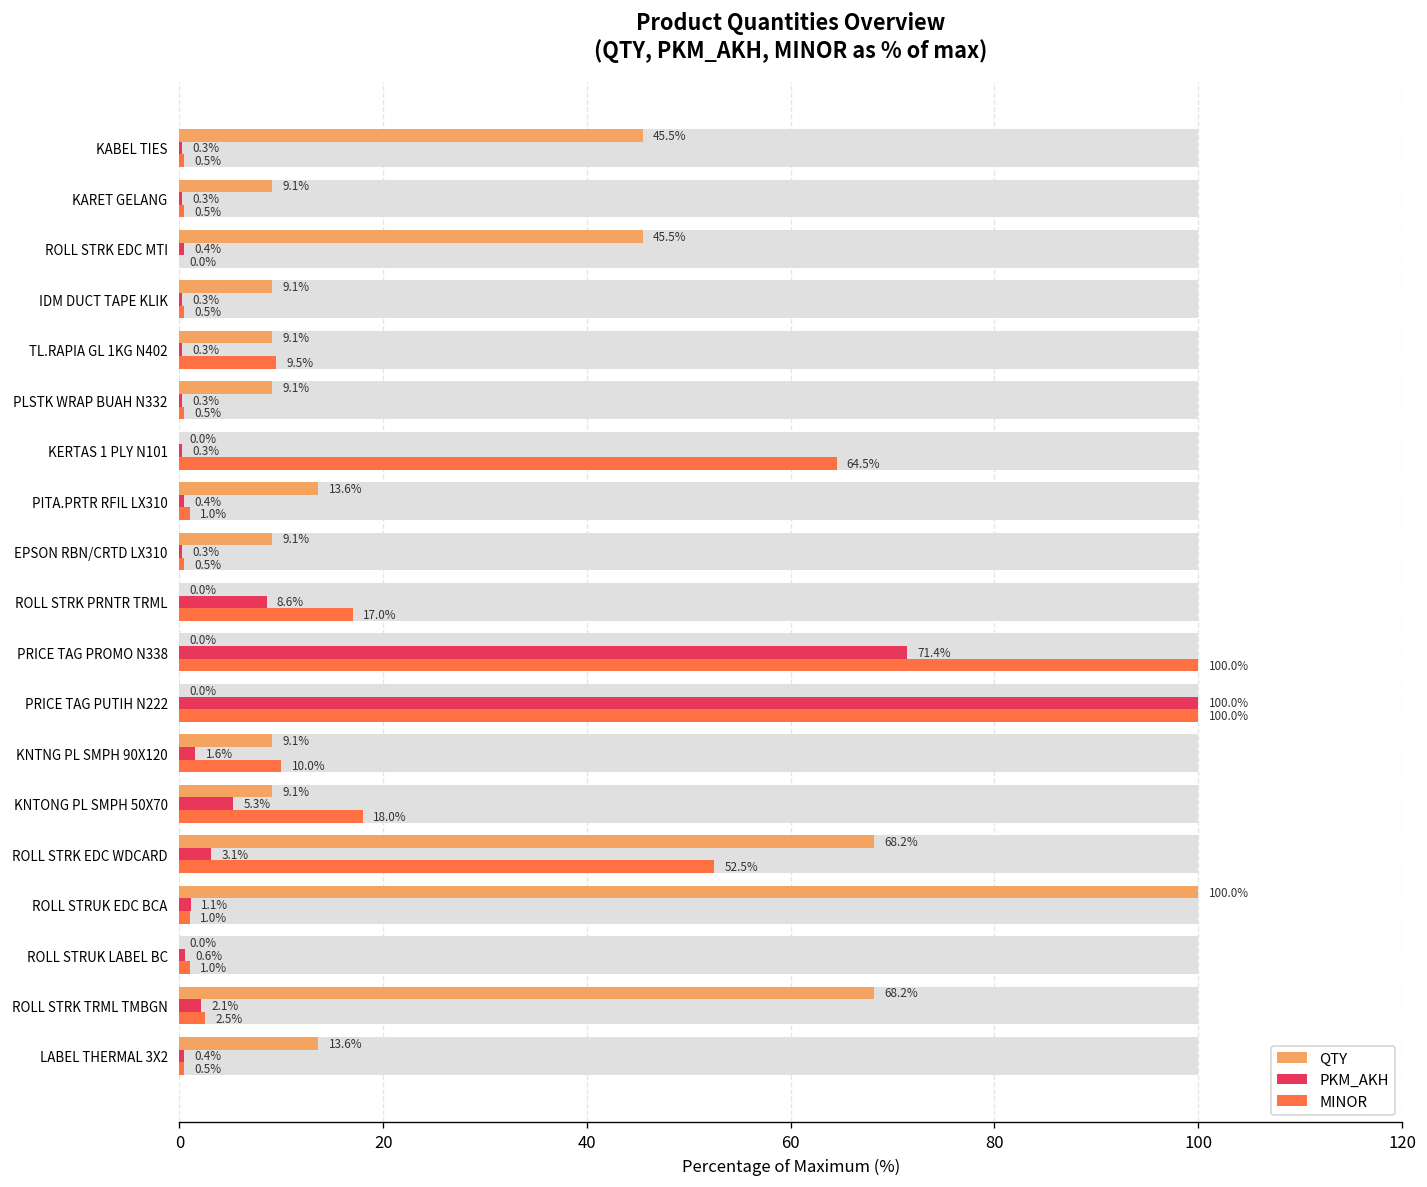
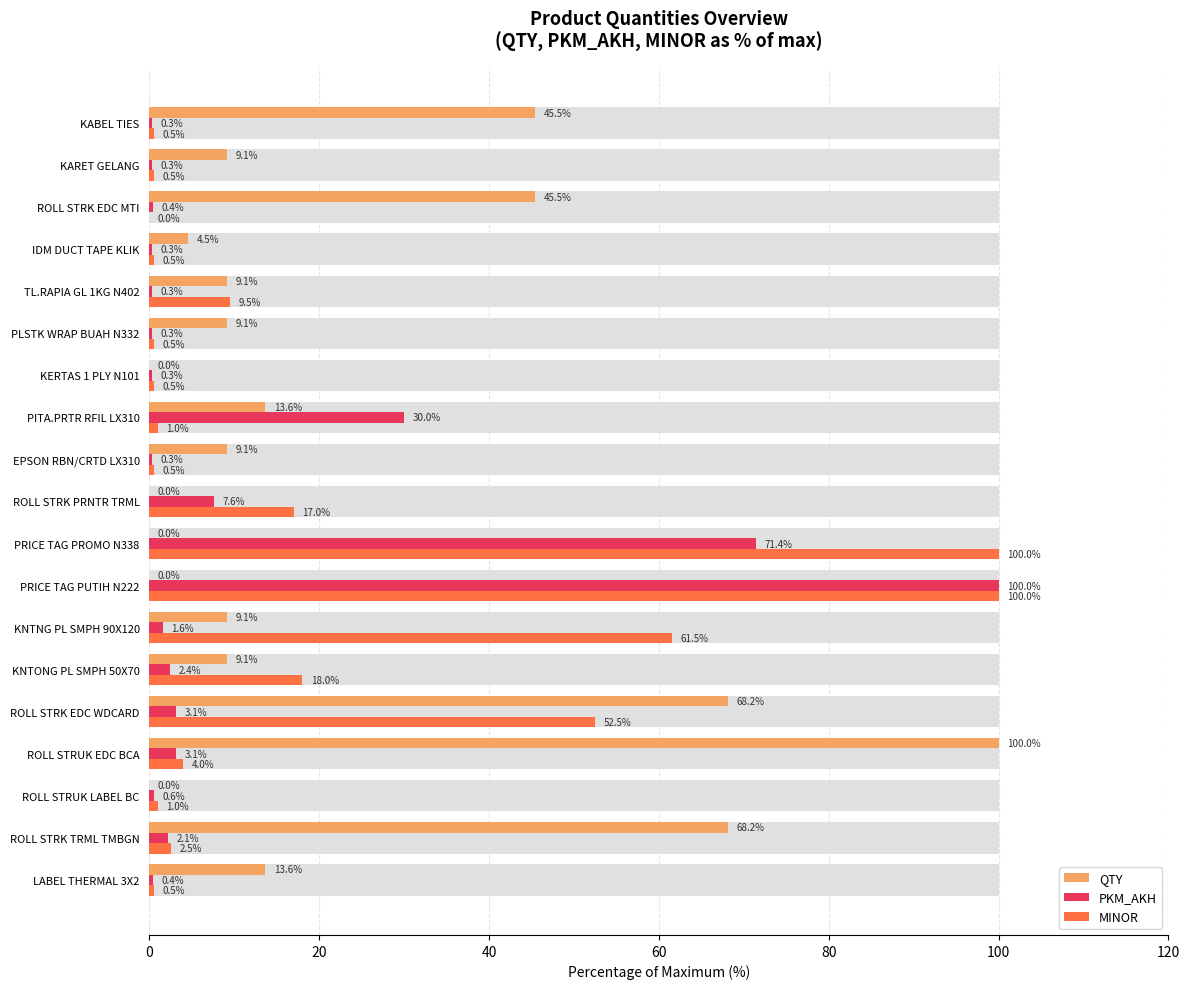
QTY, IDM DUCT TAPE KLIK: 9.1% -> 4.5%
MINOR, KERTAS 1 PLY N101: 64.5% -> 0.5%
PKM_AKH, PITA.PRTR RFIL LX310: 0.4% -> 30.0%
PKM_AKH, ROLL STRK PRNTR TRML: 8.6% -> 7.6%
MINOR, KNTNG PL SMPH 90X120: 10.0% -> 61.5%
PKM_AKH, KNTONG PL SMPH 50X70: 5.3% -> 2.4%
PKM_AKH, ROLL STRUK EDC BCA: 1.1% -> 3.1%
MINOR, ROLL STRUK EDC BCA: 1.0% -> 4.0%
